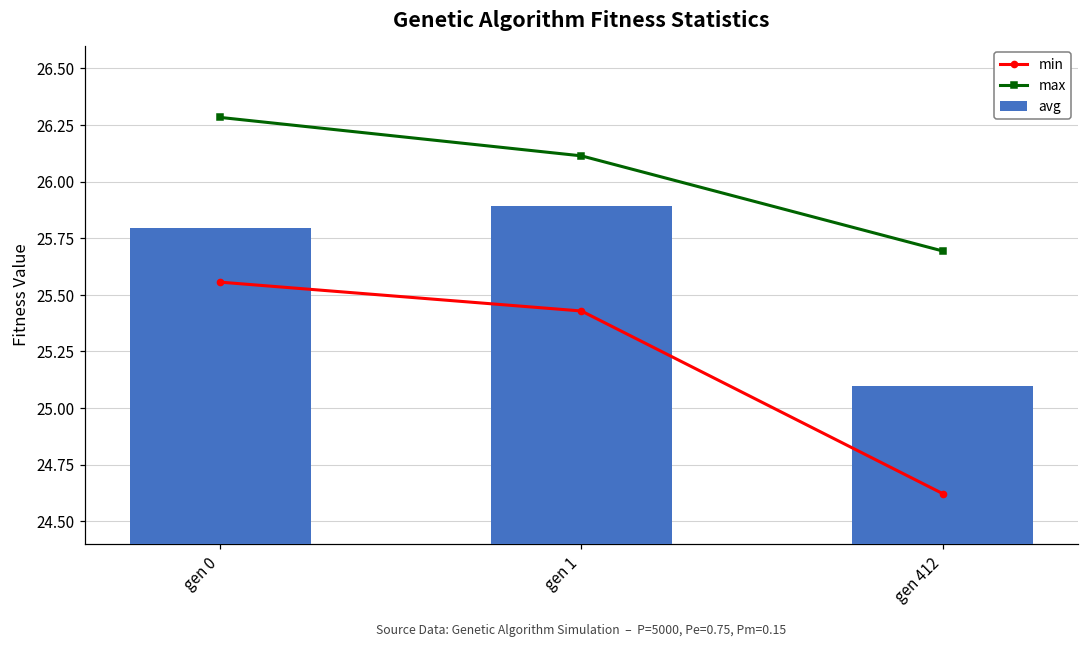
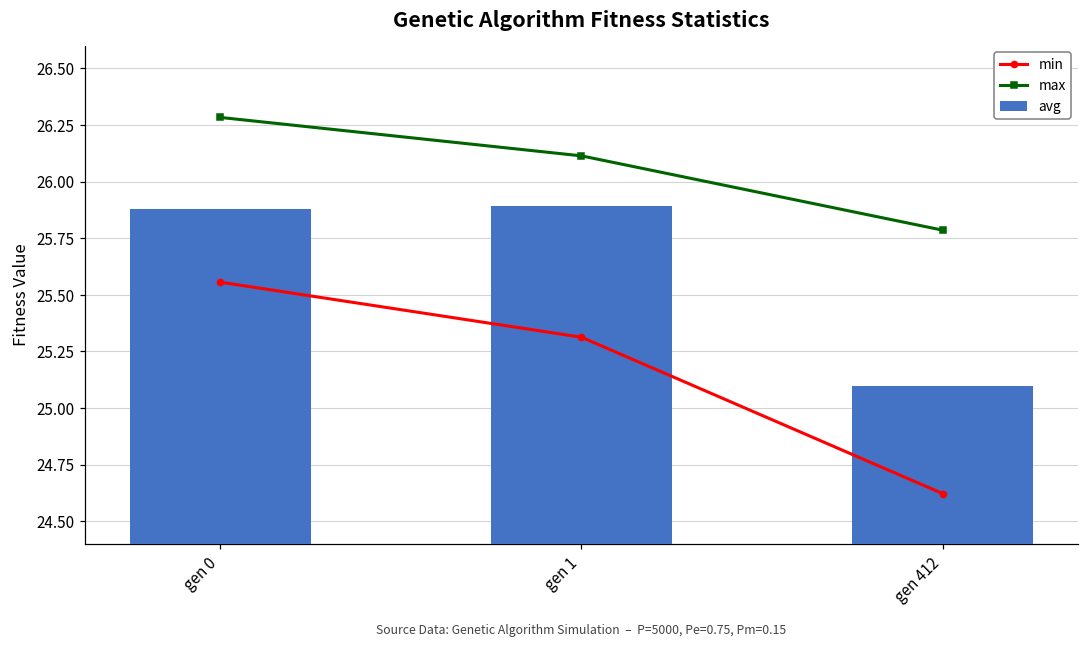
avg, gen 0: 25.80 -> 25.88
min, gen 1: 25.43 -> 25.31
max, gen 412: 25.69 -> 25.79
